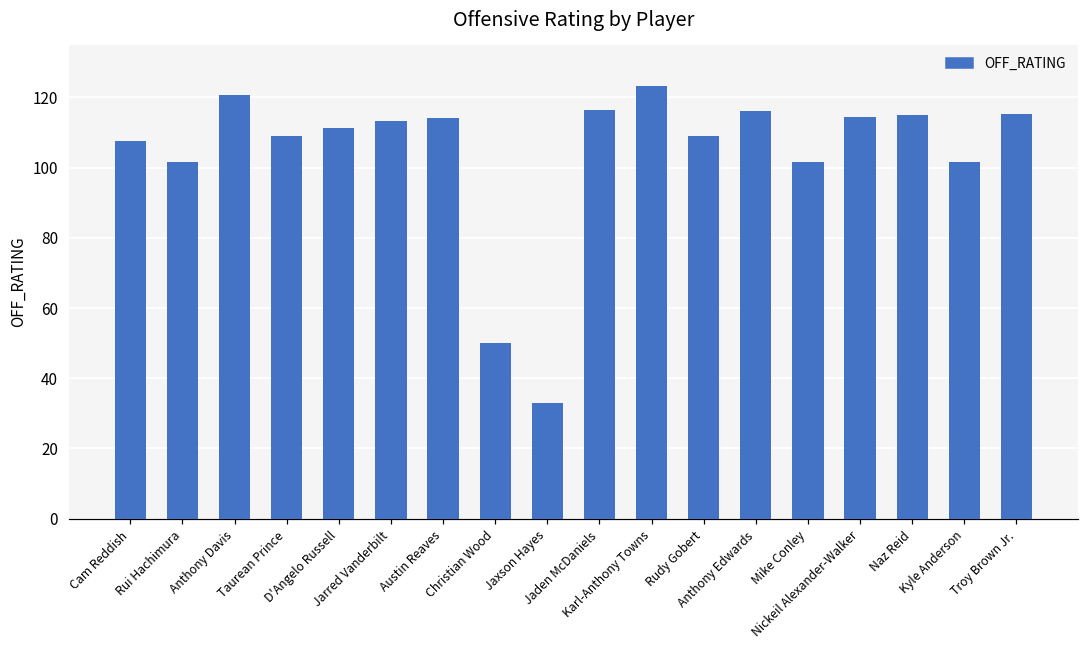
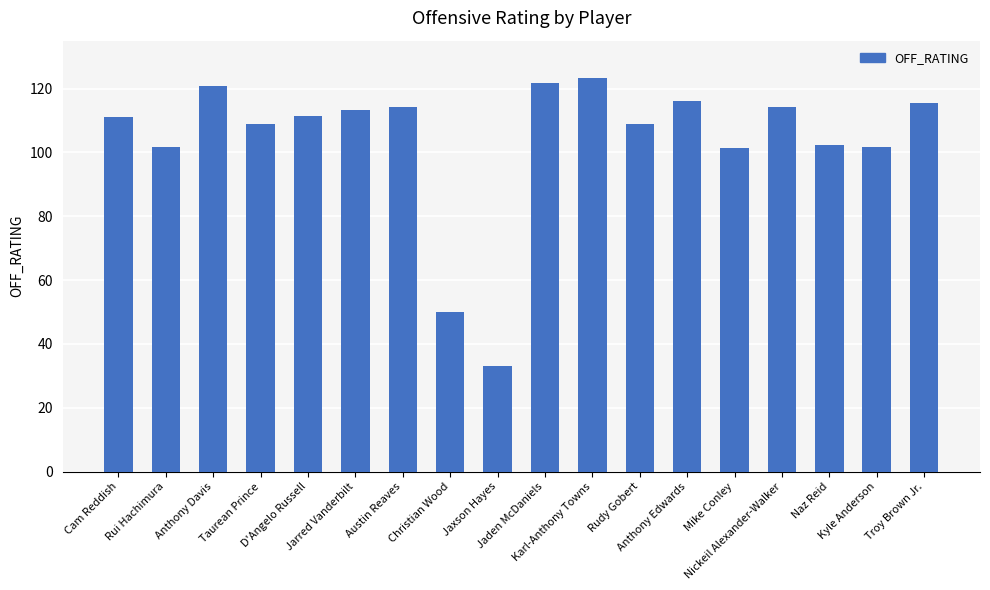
Cam Reddish: 108 -> 111
Jaden McDaniels: 116 -> 122
Naz Reid: 115 -> 102
